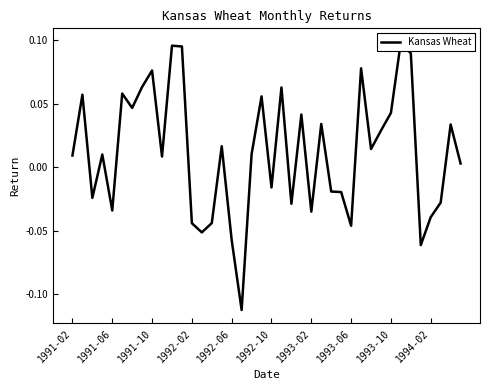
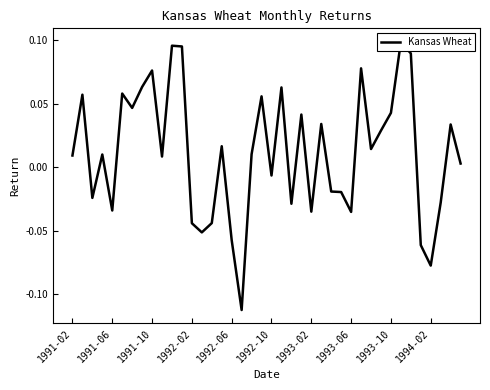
1992-10: -0.016 -> -0.007
1993-06: -0.046 -> -0.035
1994-02: -0.039 -> -0.077
